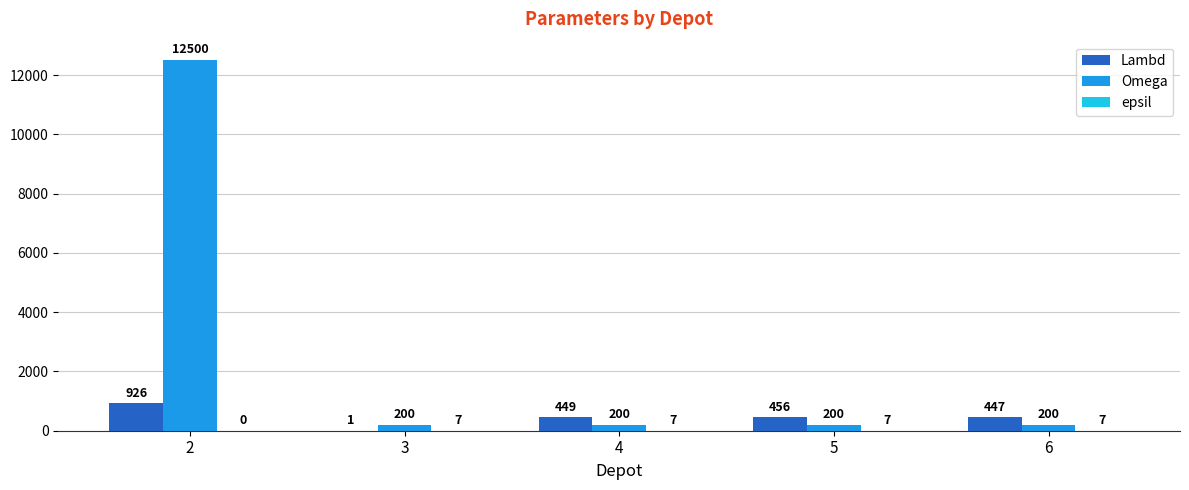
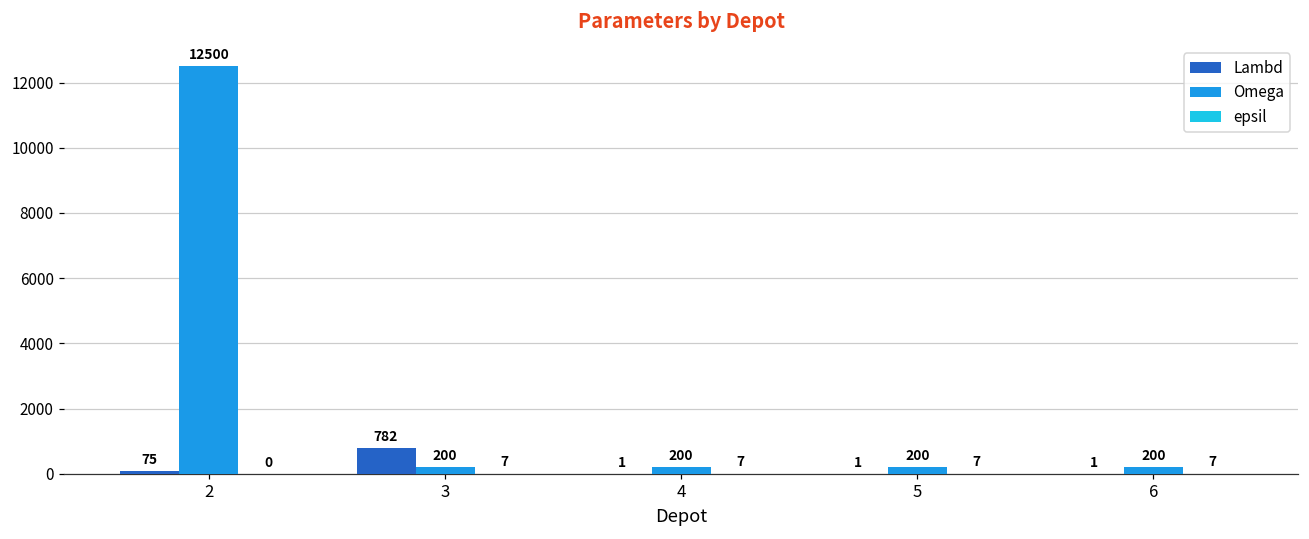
Lambd, 2: 926 -> 75
Lambd, 3: 1 -> 782
Lambd, 4: 449 -> 1
Lambd, 5: 456 -> 1
Lambd, 6: 447 -> 1
